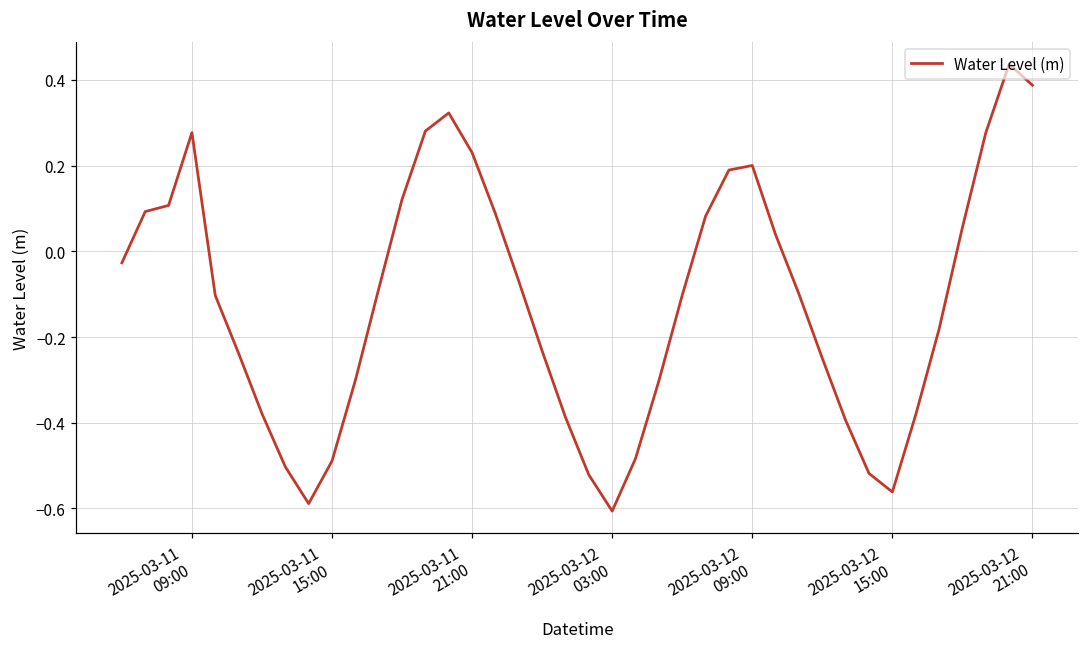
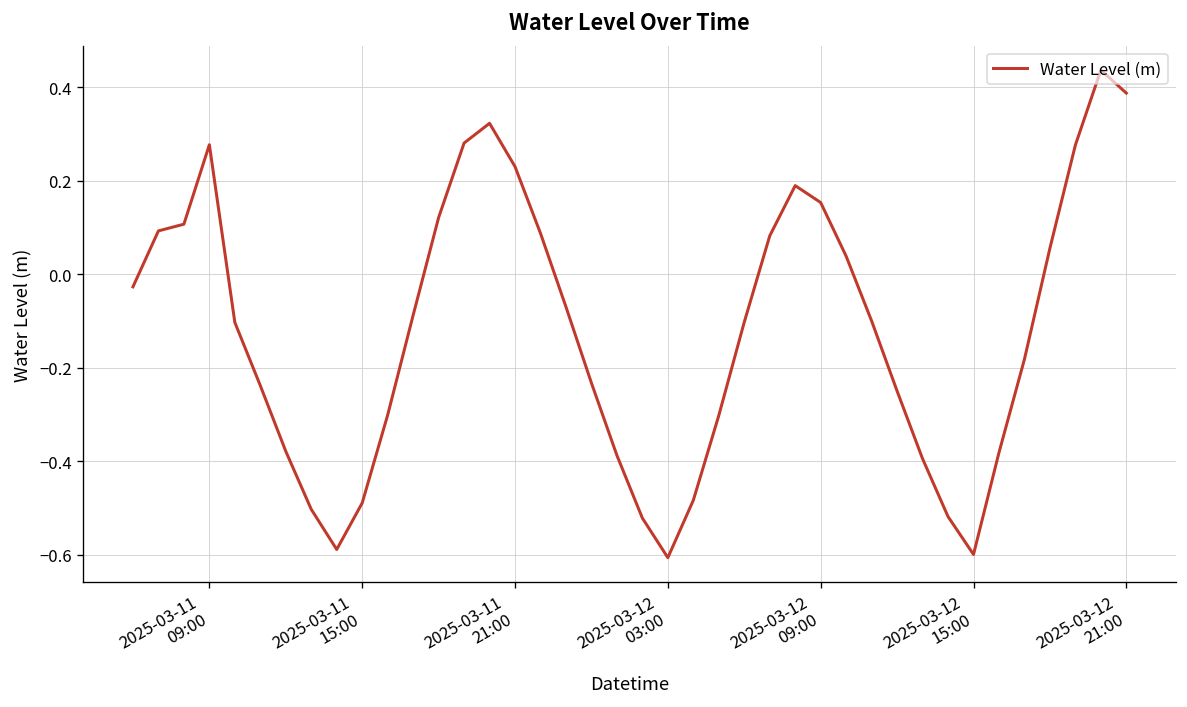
2025-03-12 09:00: 0.20 -> 0.15
2025-03-12 15:00: -0.56 -> -0.60
